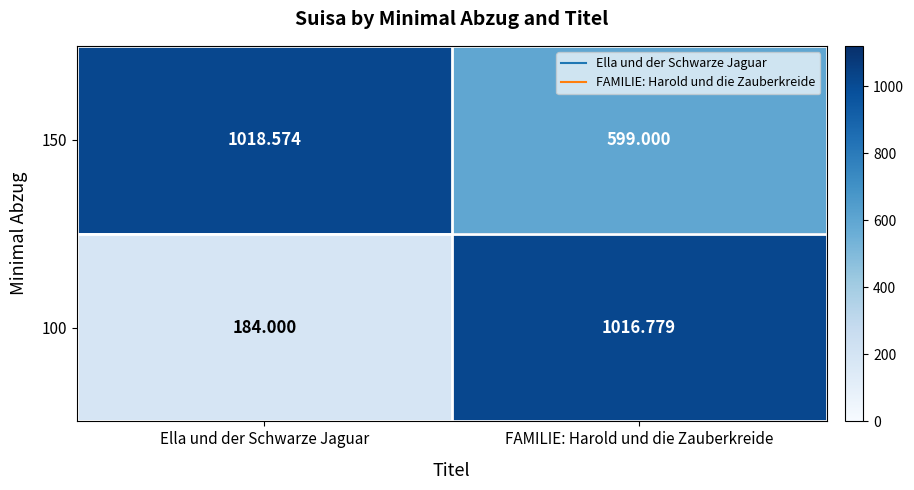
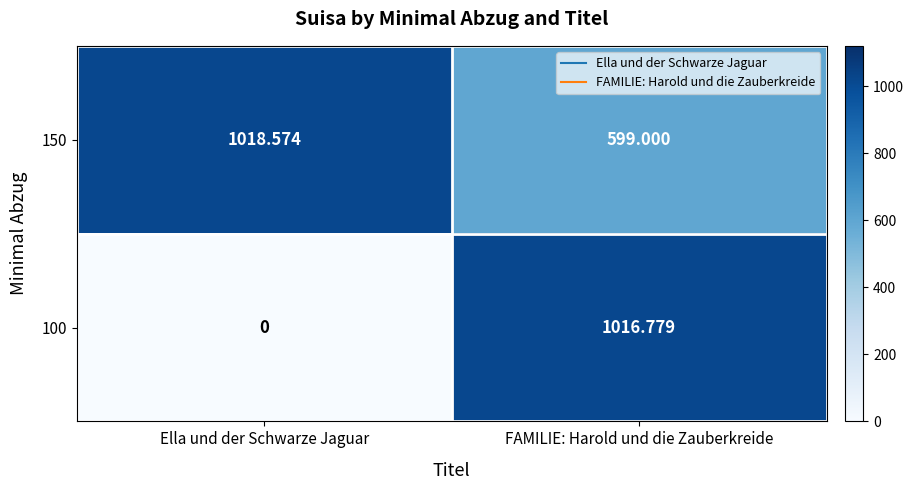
100, Ella und der Schwarze Jaguar: 184.000 -> 0
